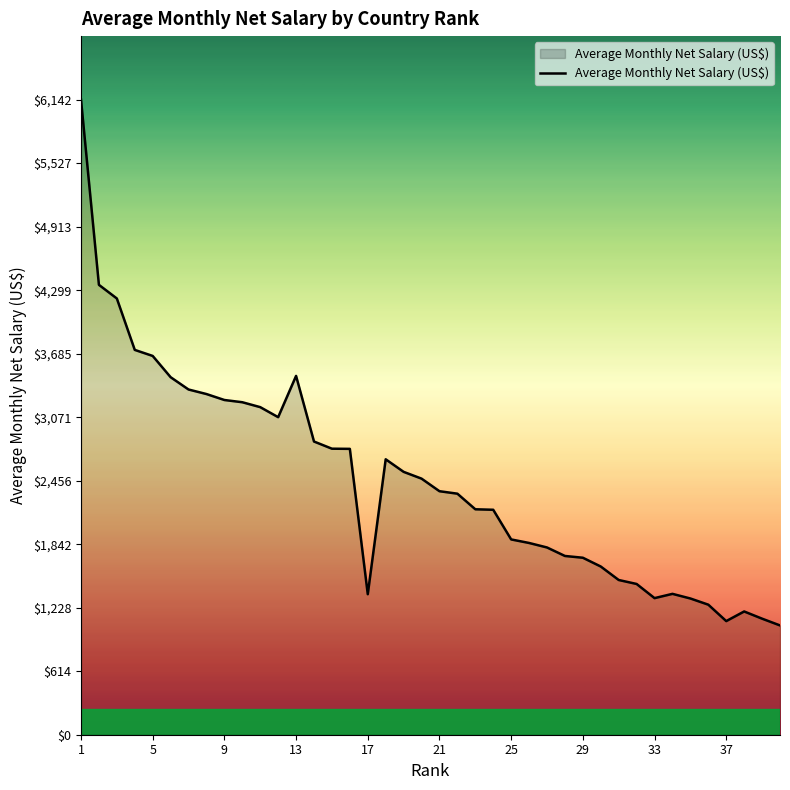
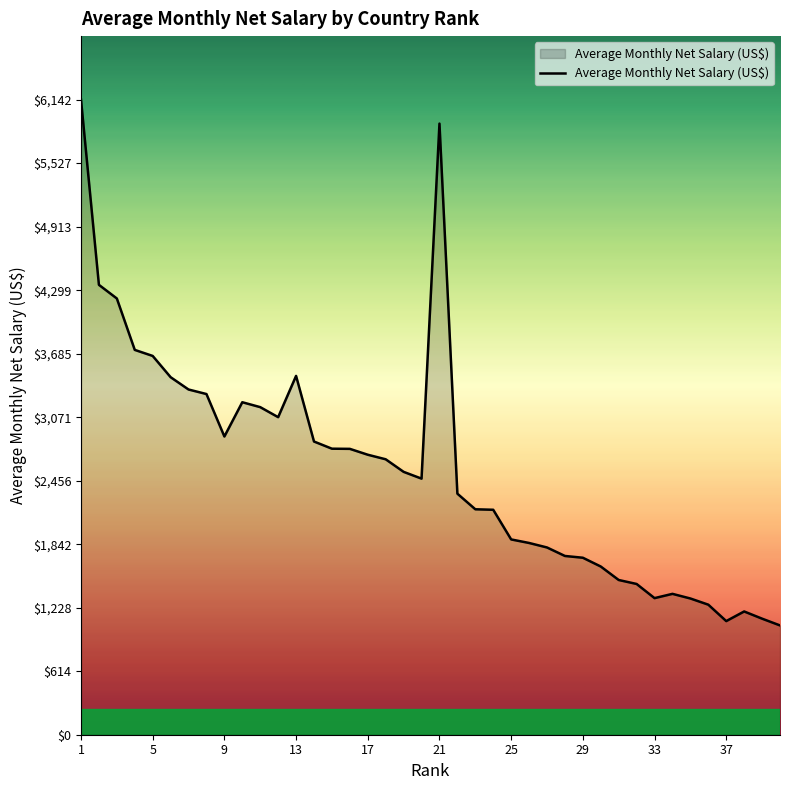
9: $3,240 -> $2,880
17: $1,360 -> $2,710
21: $2,350 -> $5,910
